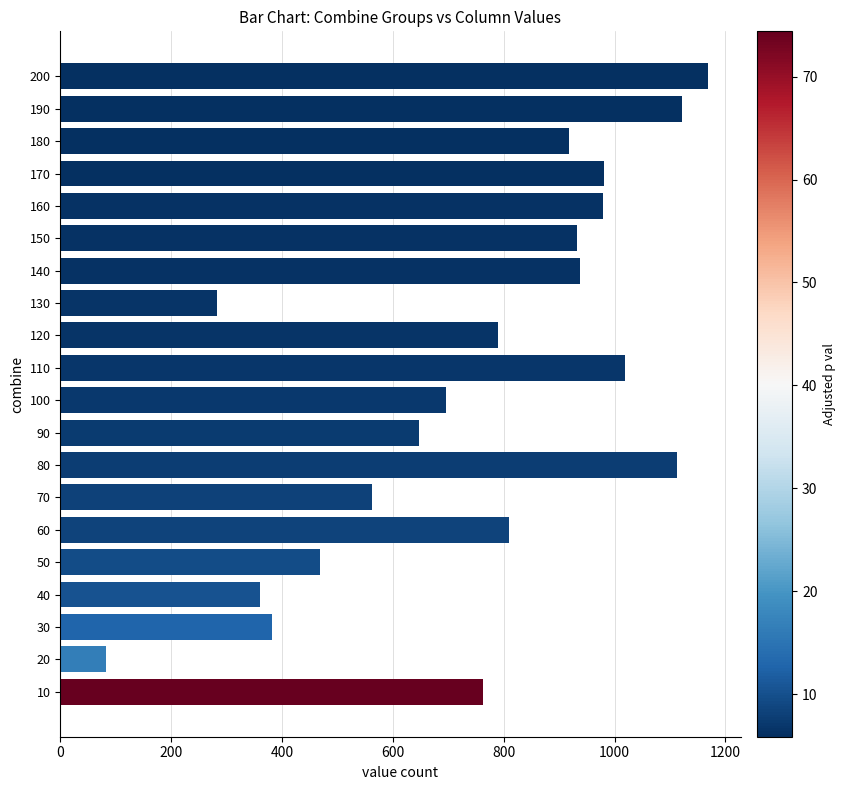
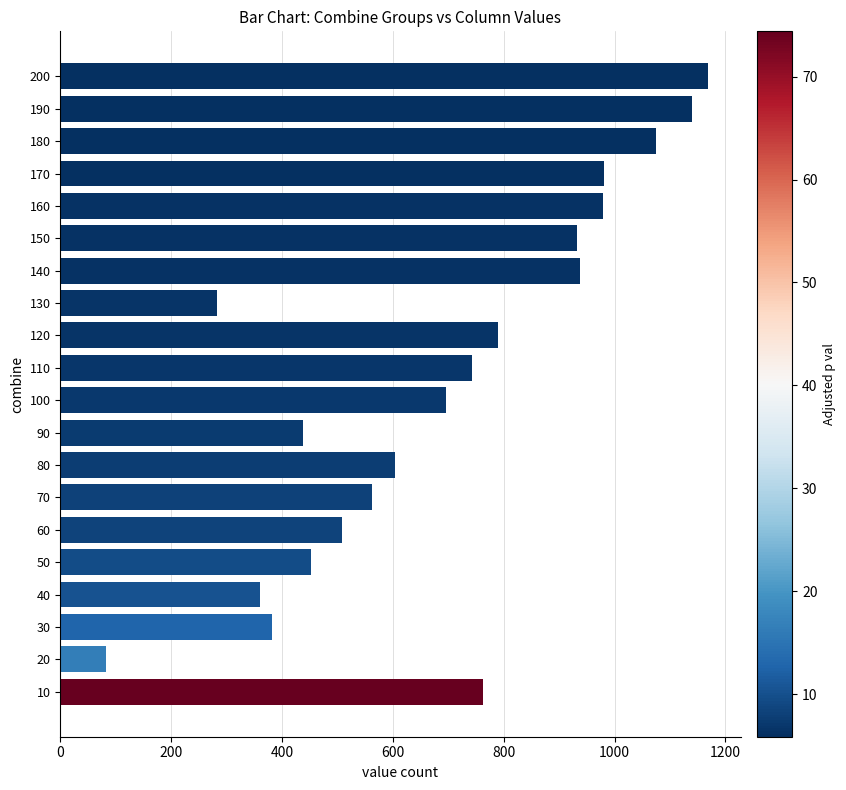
190: 1120 -> 1140
180: 920 -> 1080
110: 1020 -> 740
90: 650 -> 440
80: 1110 -> 600
60: 810 -> 510
50: 470 -> 450
